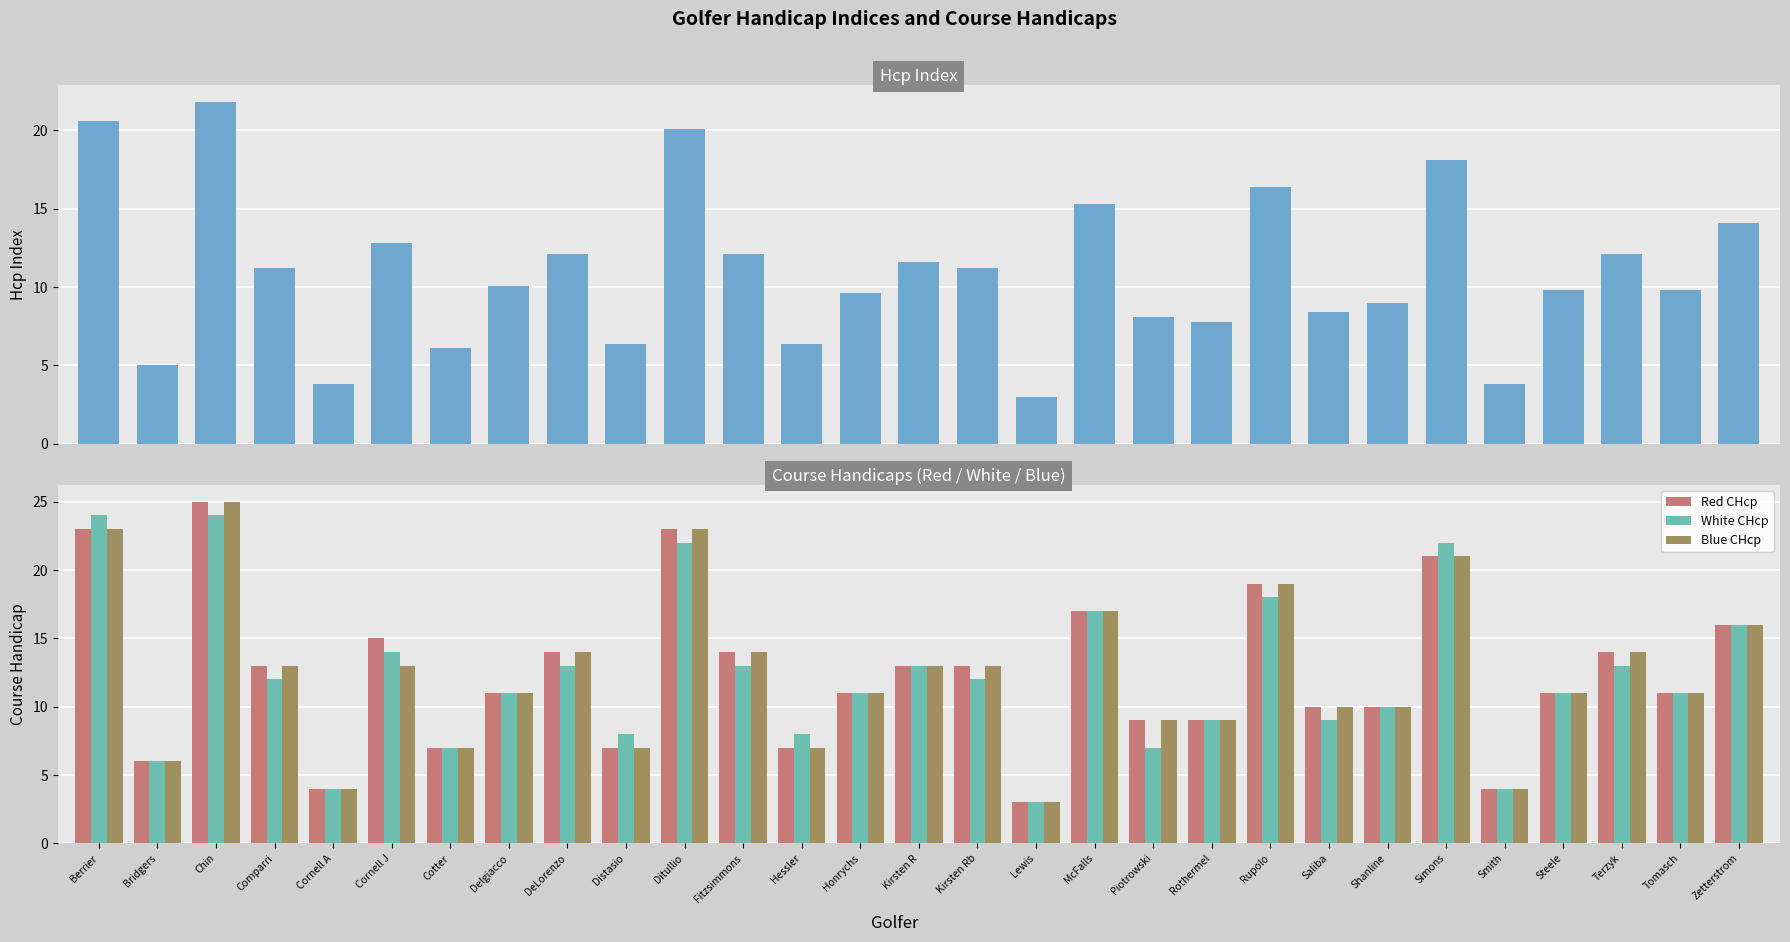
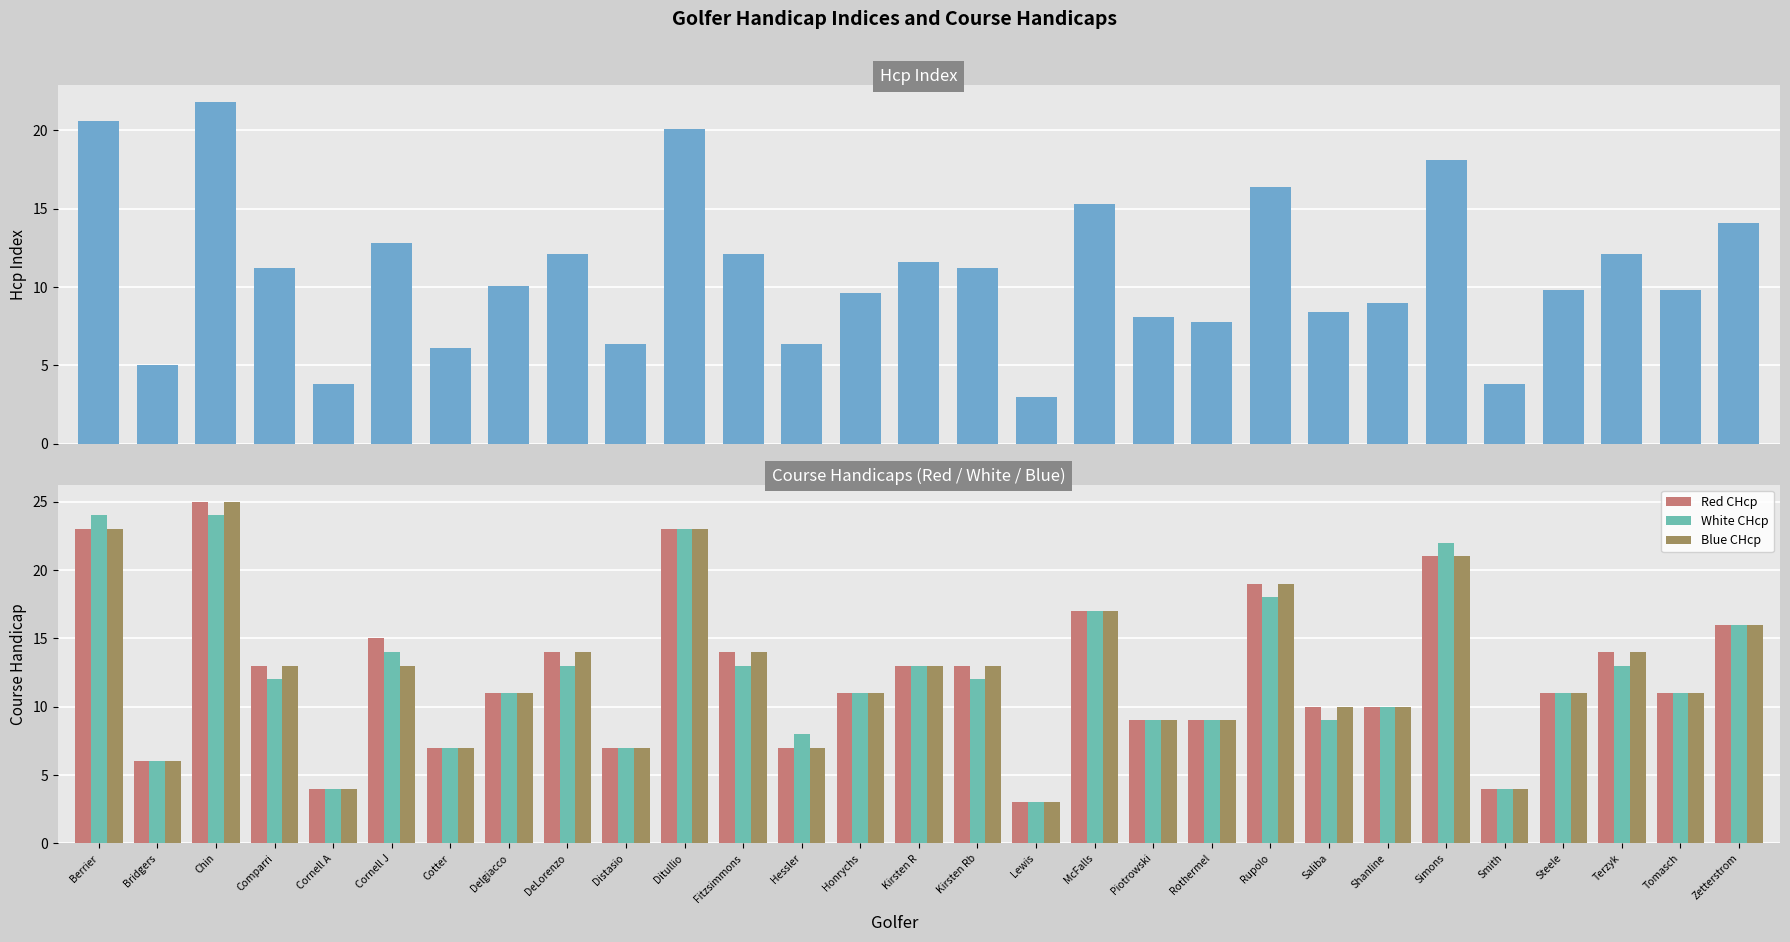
Course Handicaps (Red / White / Blue), White CHcp, Distasio: 8 -> 7
Course Handicaps (Red / White / Blue), White CHcp, Ditullio: 22 -> 23
Course Handicaps (Red / White / Blue), White CHcp, Piotrowski: 7 -> 9
